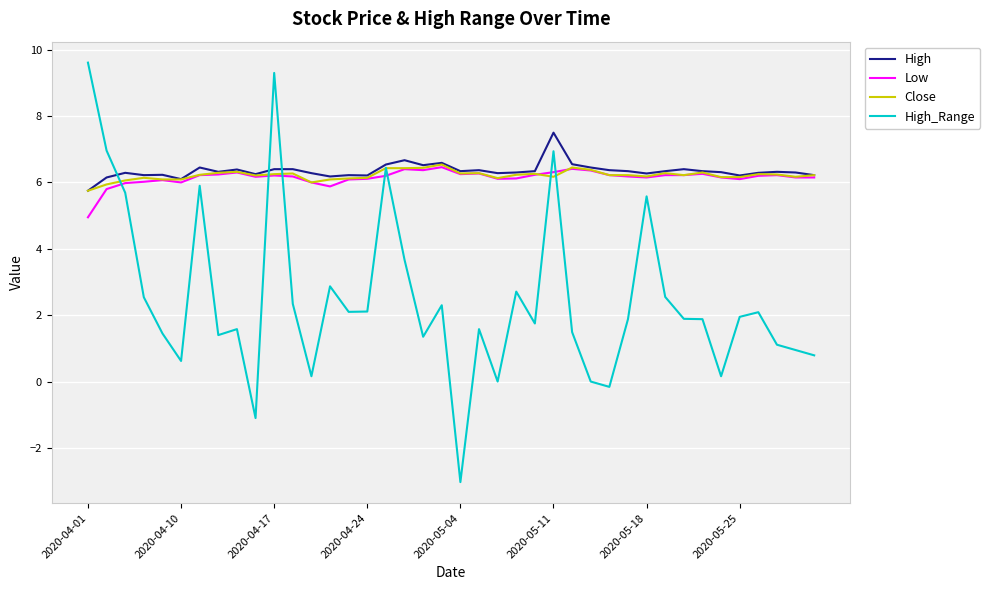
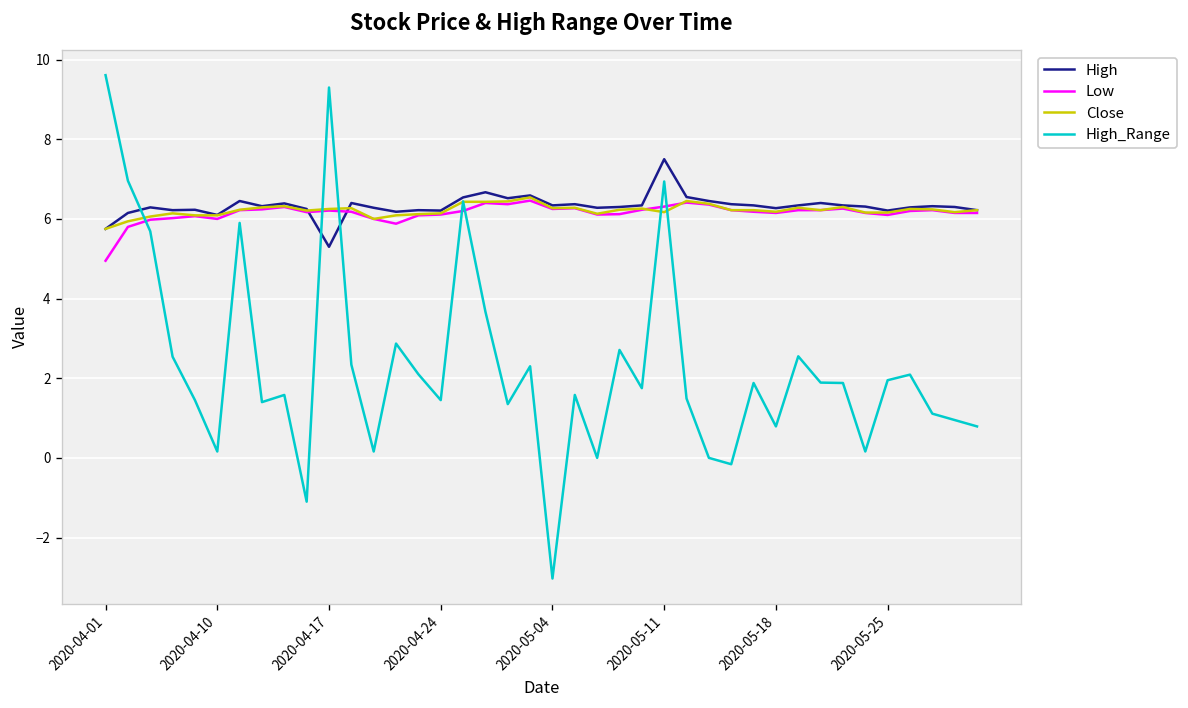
High_Range, 2020-04-10: 0.6 -> 0.2
High, 2020-04-17: 6.4 -> 5.3
High_Range, 2020-04-24: 2.1 -> 1.5
High_Range, 2020-05-18: 5.6 -> 0.8
